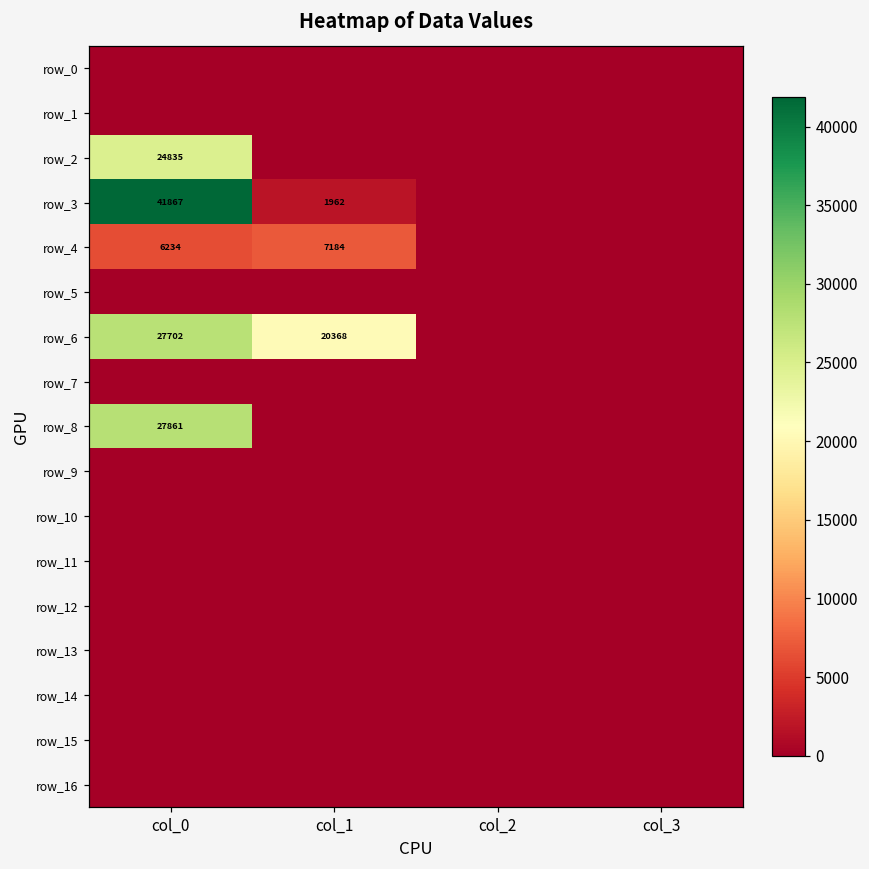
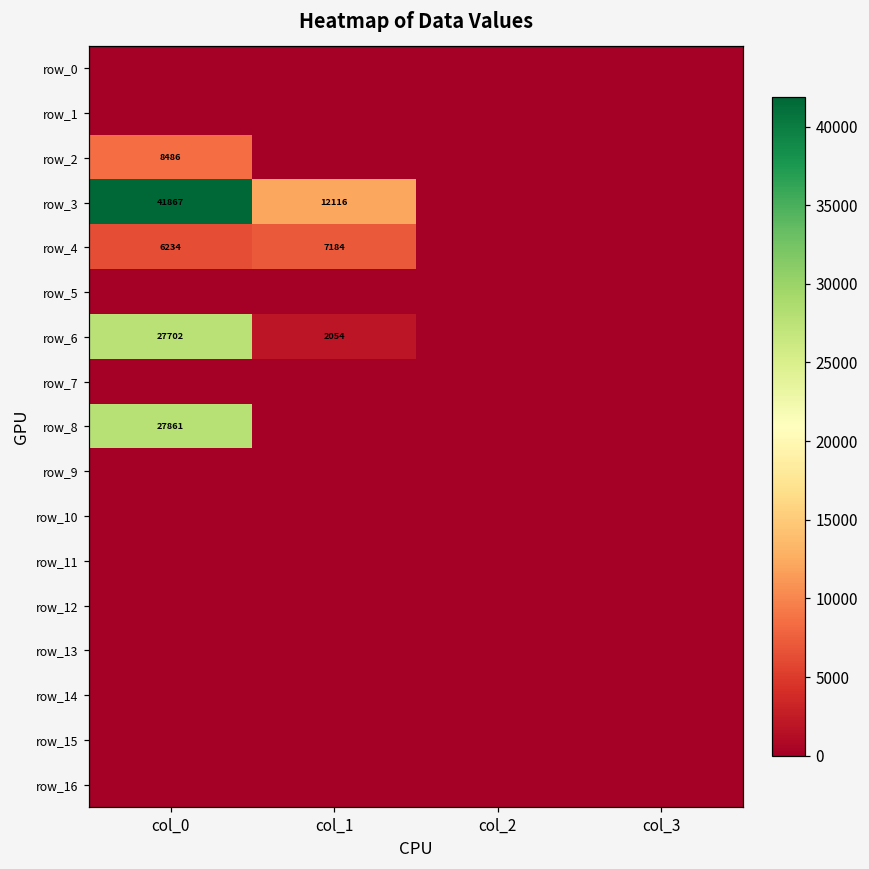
row_2, col_0: 24835 -> 8486
row_3, col_1: 1962 -> 12116
row_6, col_1: 20368 -> 2054
